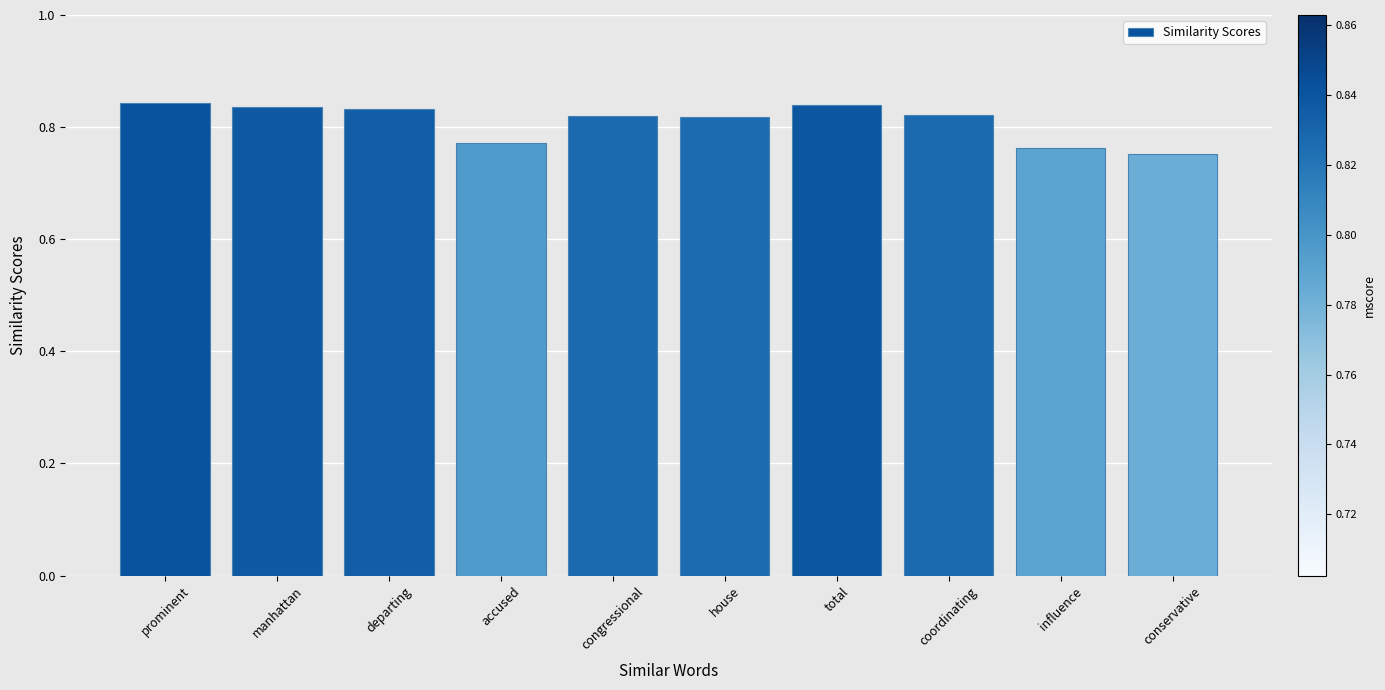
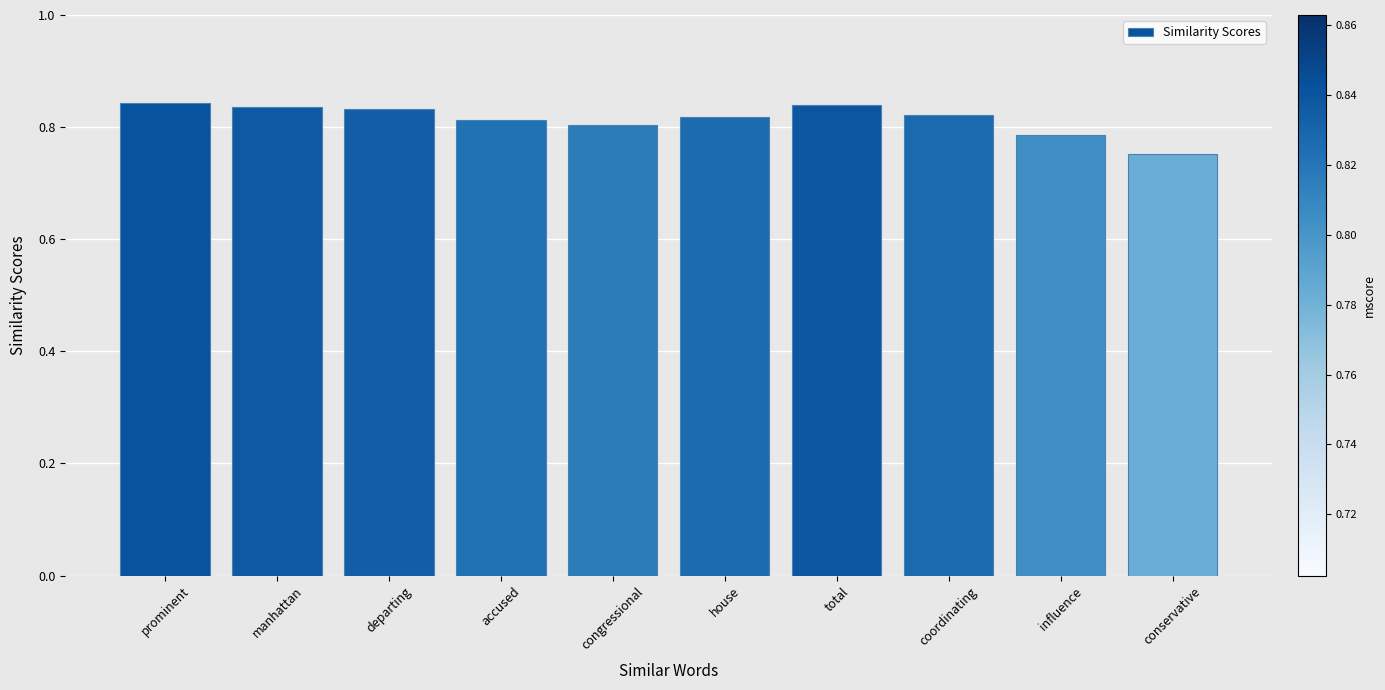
accused: 0.77 -> 0.81
congressional: 0.82 -> 0.80
influence: 0.76 -> 0.79
